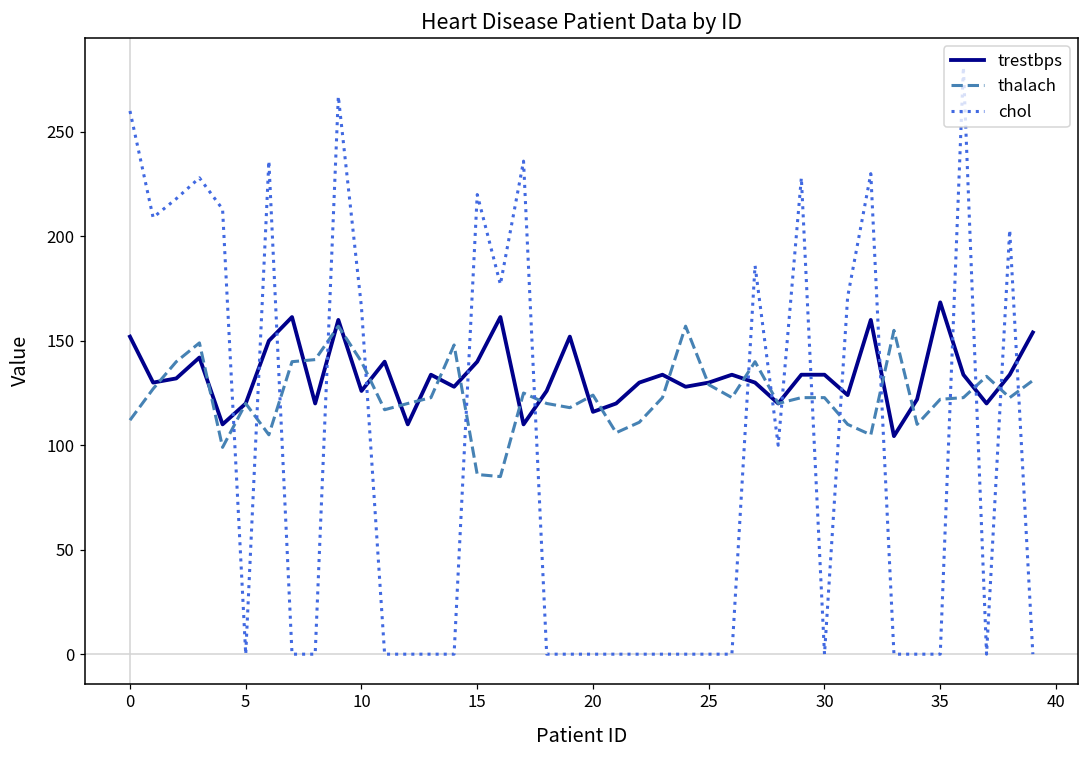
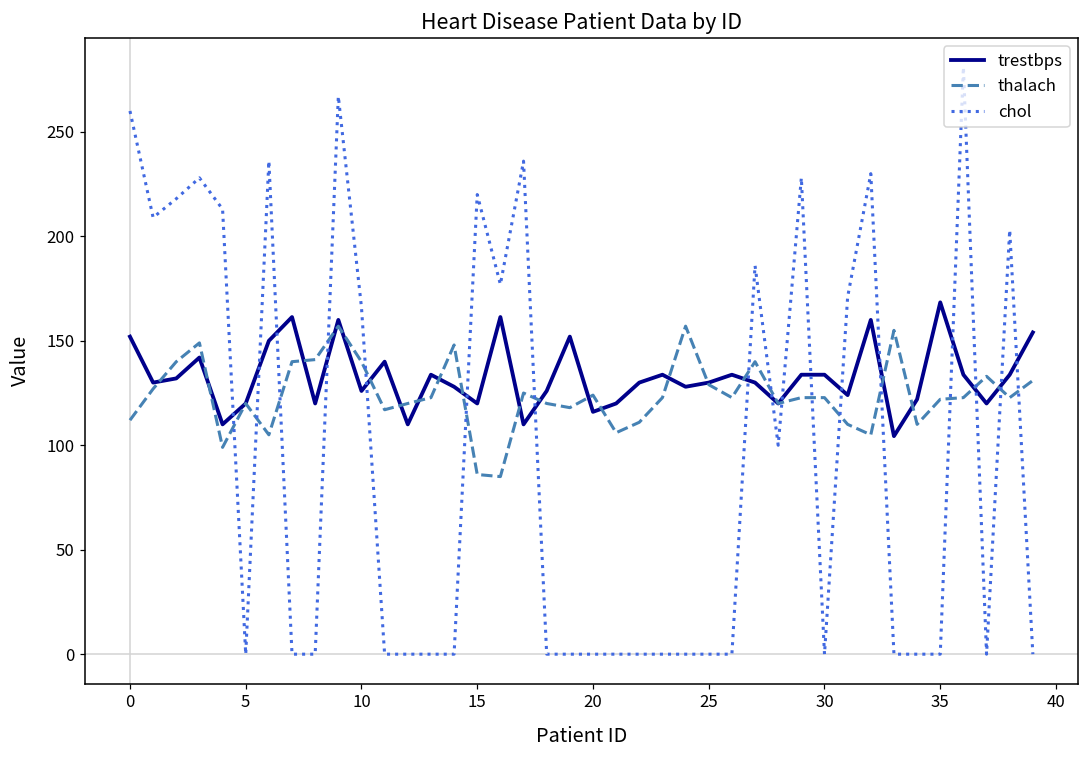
trestbps, 15: 140 -> 120
